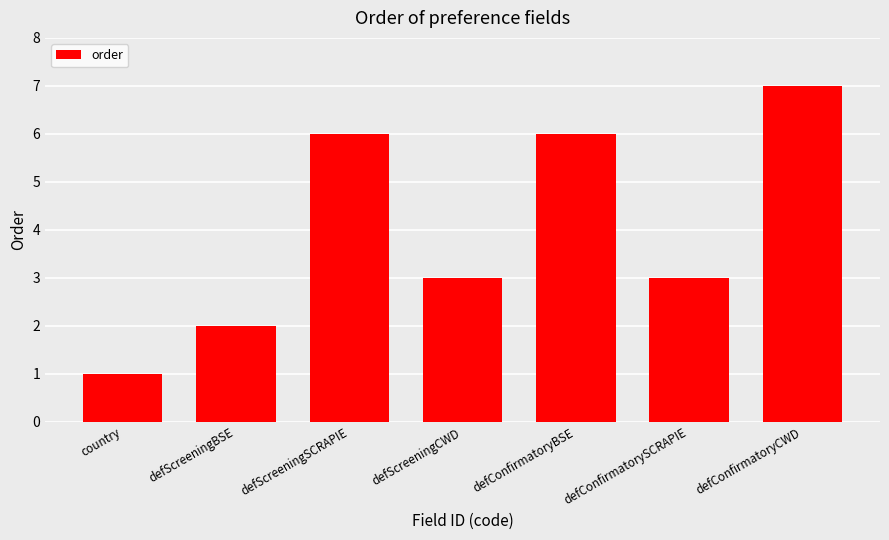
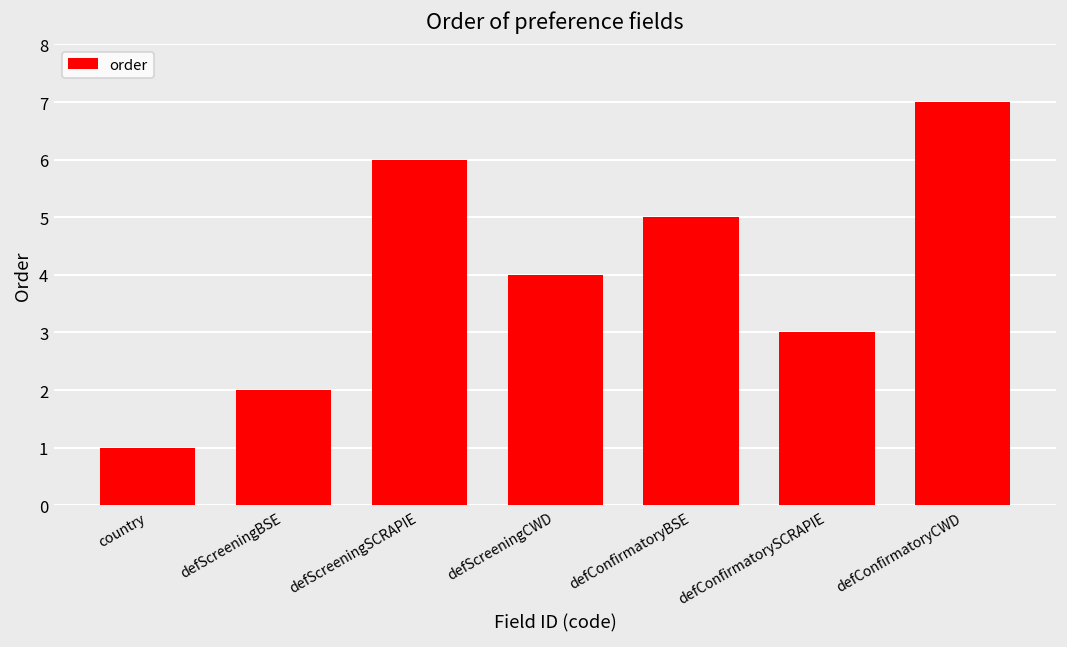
defScreeningCWD: 3 -> 4
defConfirmatoryBSE: 6 -> 5
